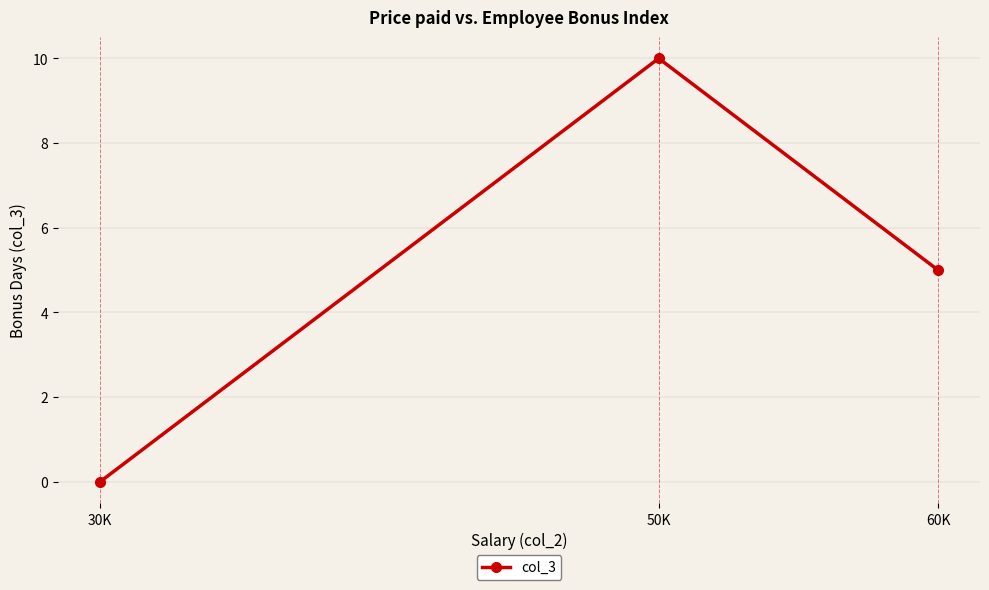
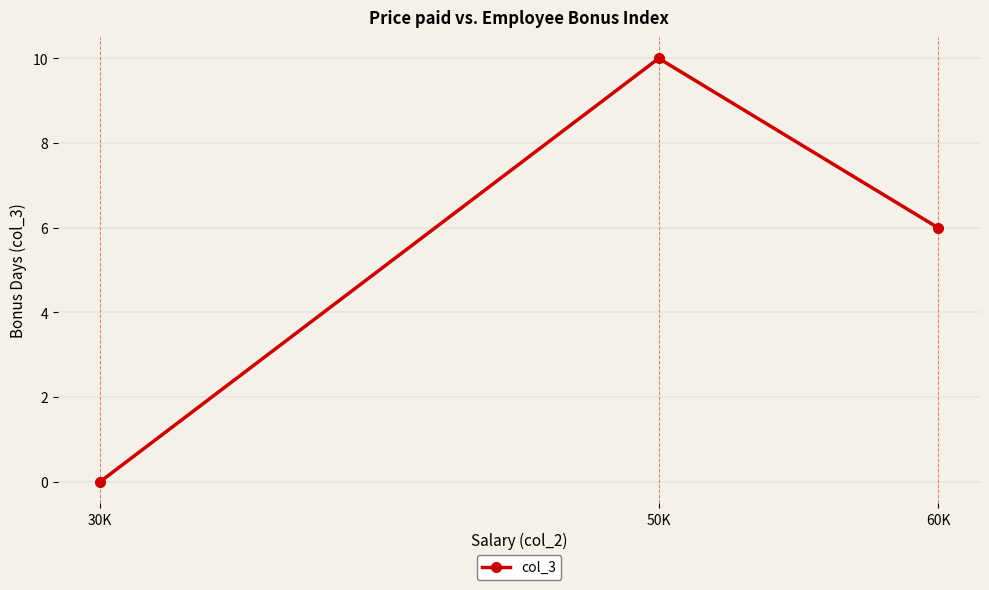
60K: 5 -> 6
